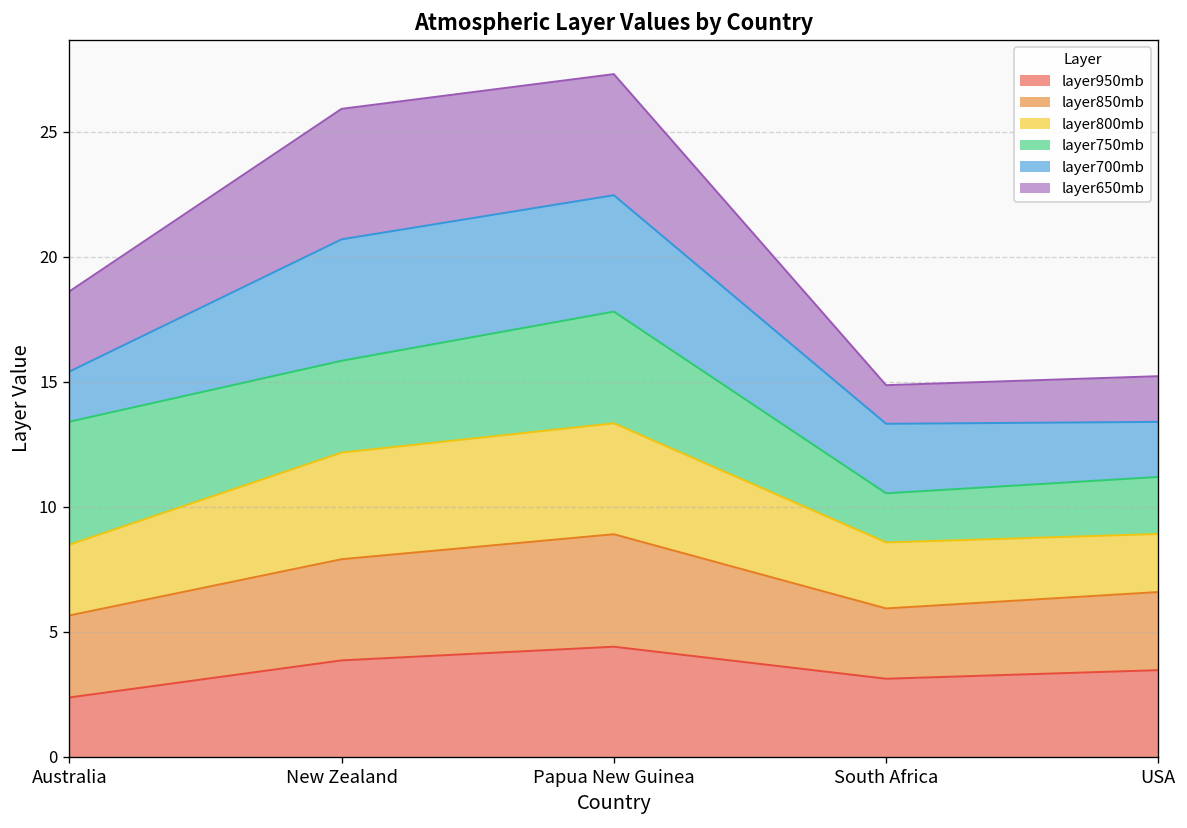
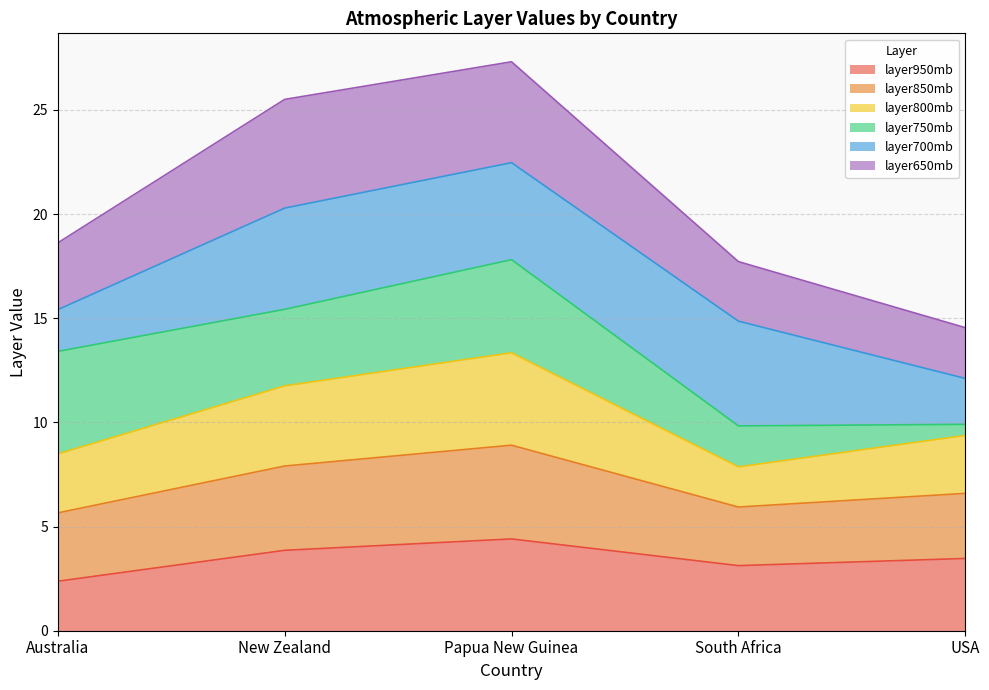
layer800mb, New Zealand: 4.3 -> 3.8
layer800mb, South Africa: 2.6 -> 1.9
layer700mb, South Africa: 2.8 -> 5.0
layer650mb, South Africa: 1.5 -> 2.9
layer800mb, USA: 2.3 -> 2.8
layer750mb, USA: 2.3 -> 0.5
layer650mb, USA: 1.8 -> 2.4
